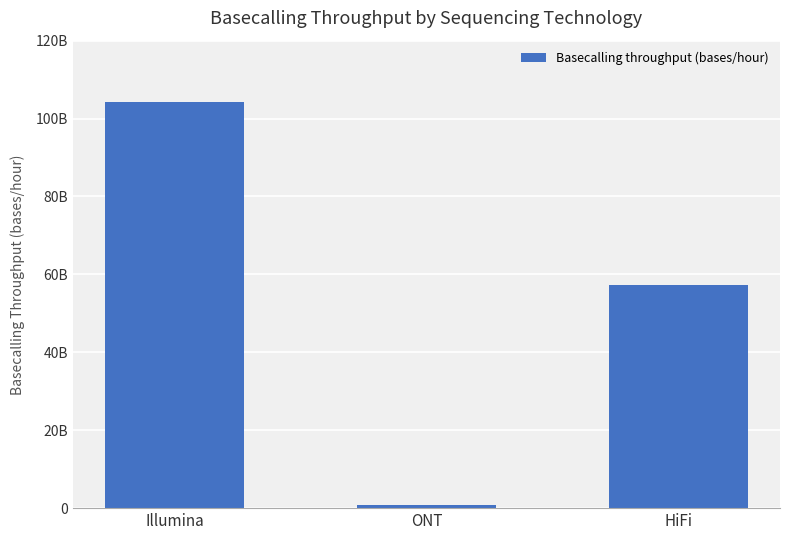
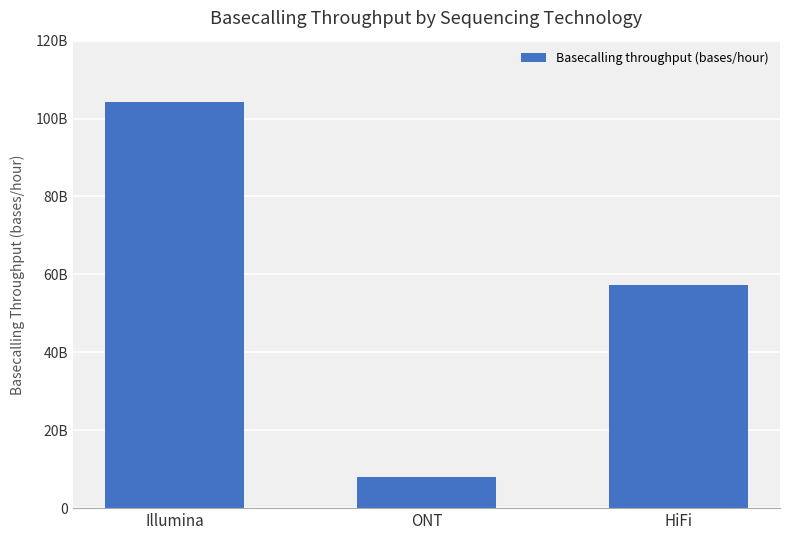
ONT: 1000000000 -> 8000000000
